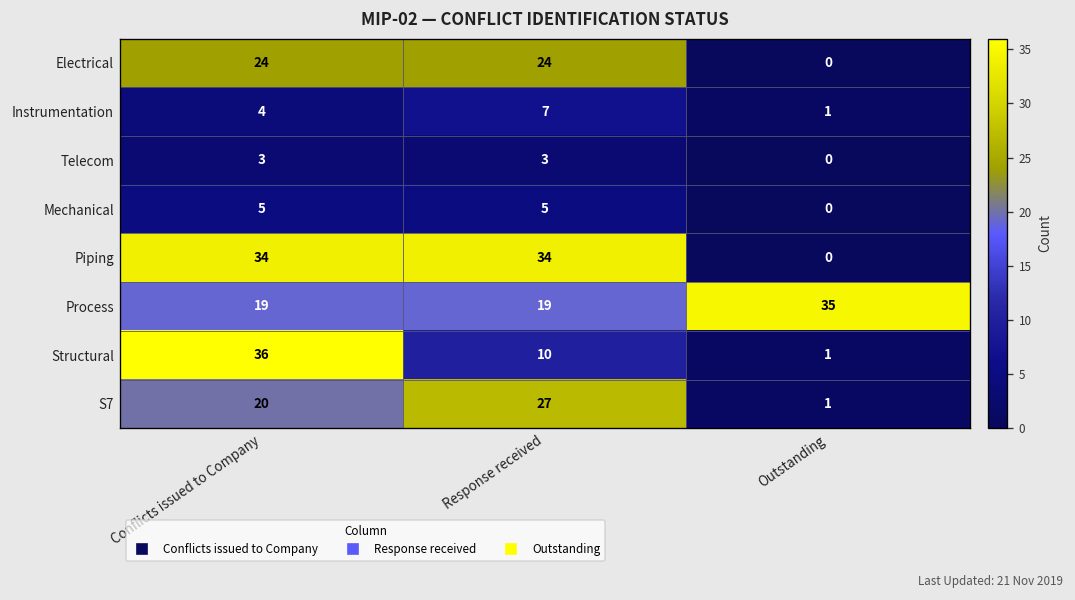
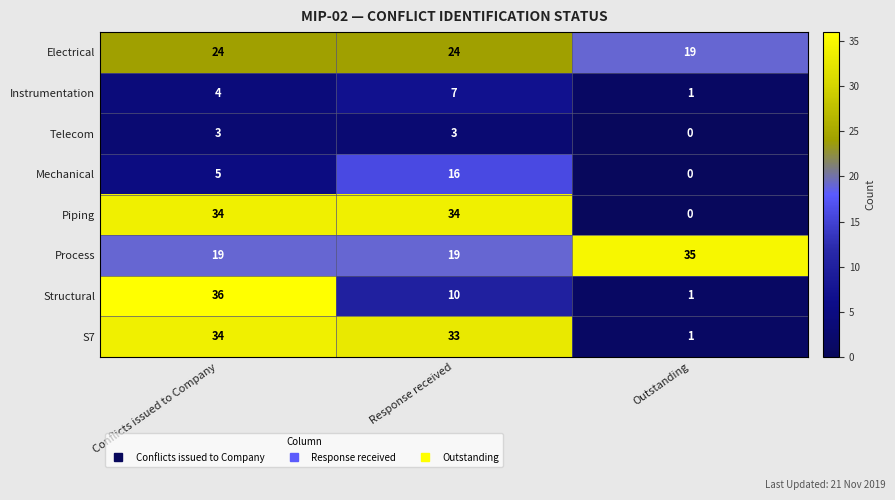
Electrical, Outstanding: 0 -> 19
Mechanical, Response received: 5 -> 16
S7, Conflicts issued to Company: 20 -> 34
S7, Response received: 27 -> 33
